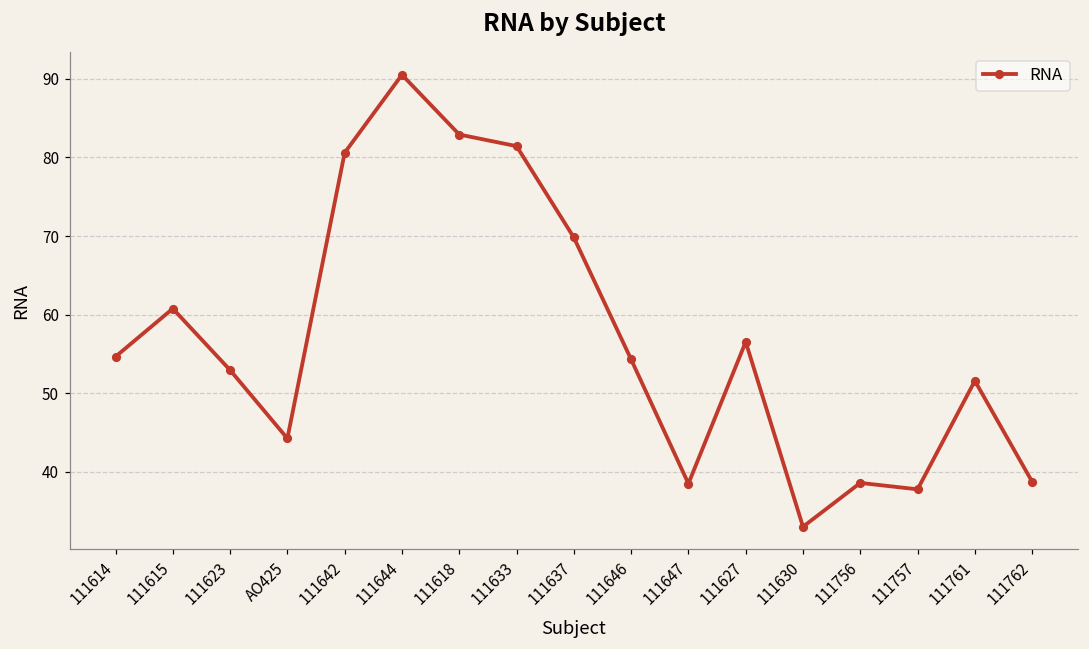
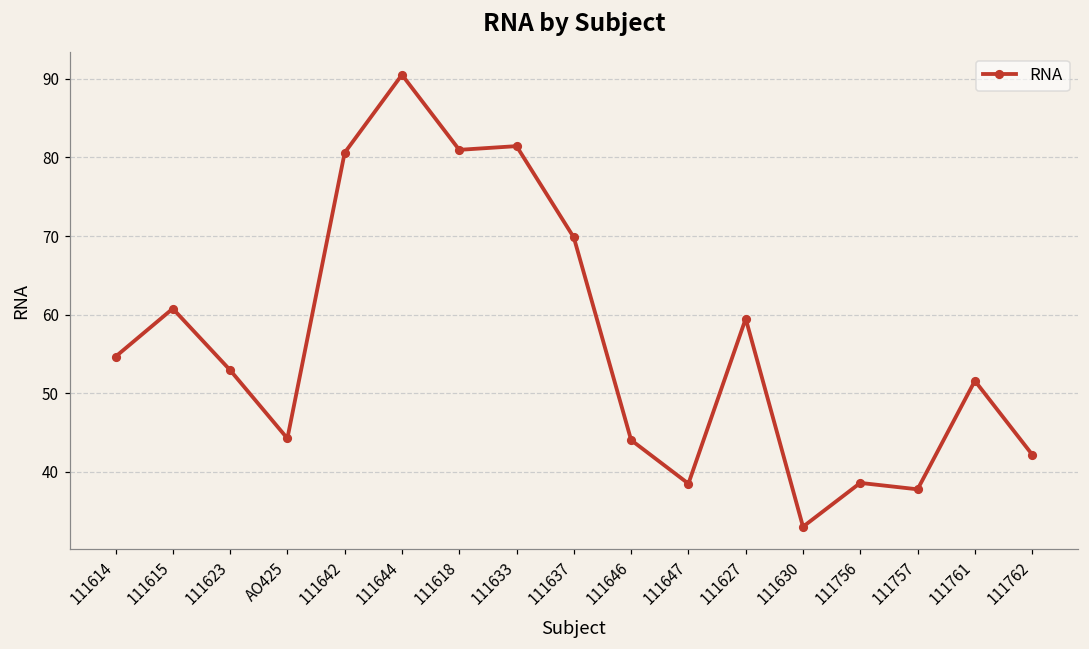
111618: 83 -> 81
111646: 54 -> 44
111627: 57 -> 59
111762: 39 -> 42
